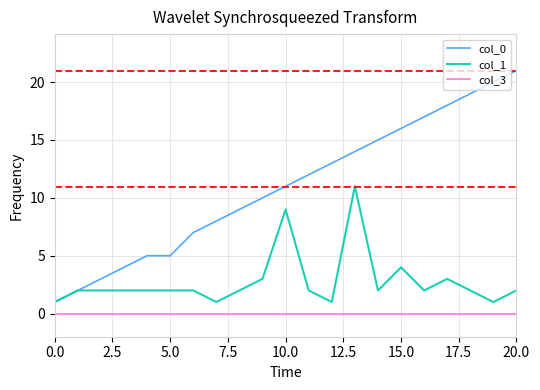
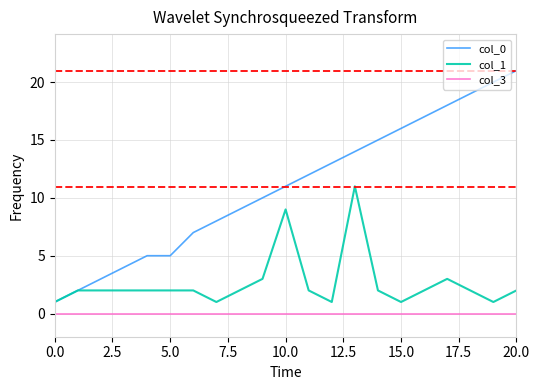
col_1, 15.0: 4 -> 1
